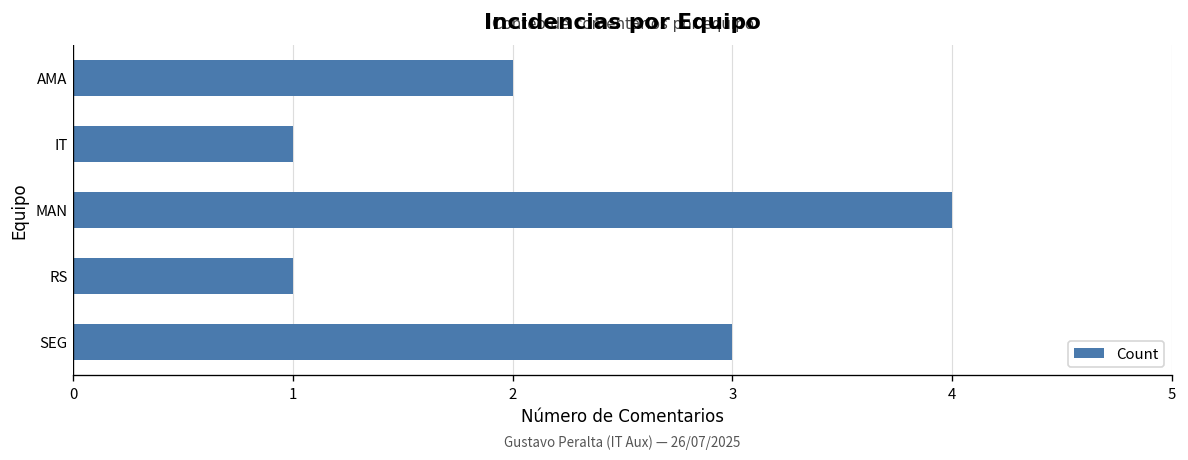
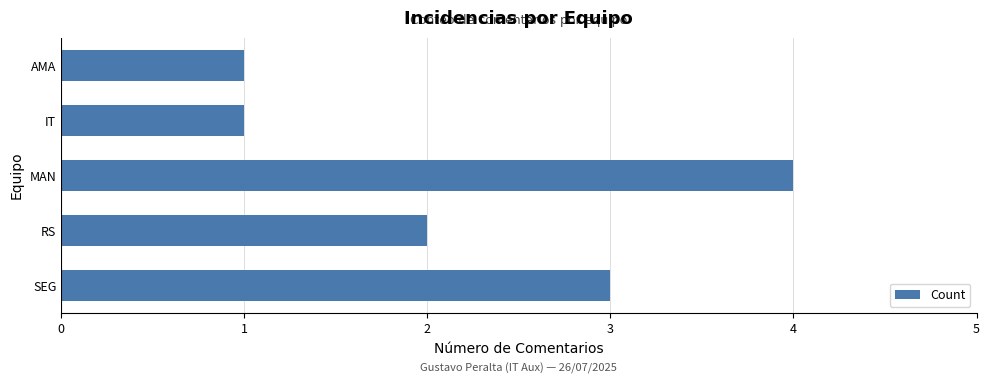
AMA: 2 -> 1
RS: 1 -> 2
